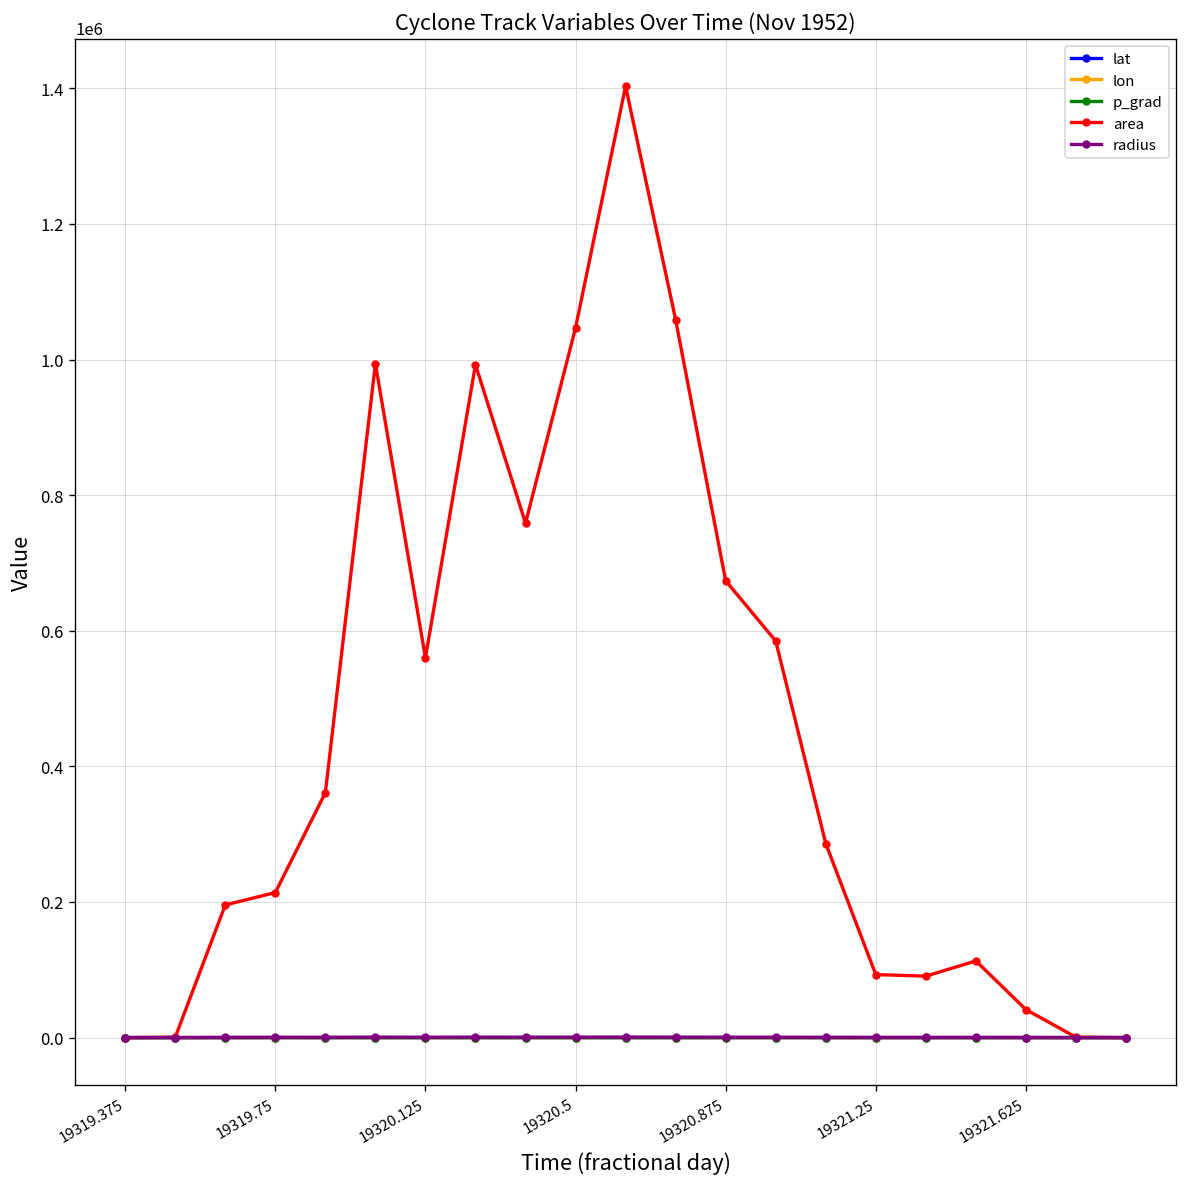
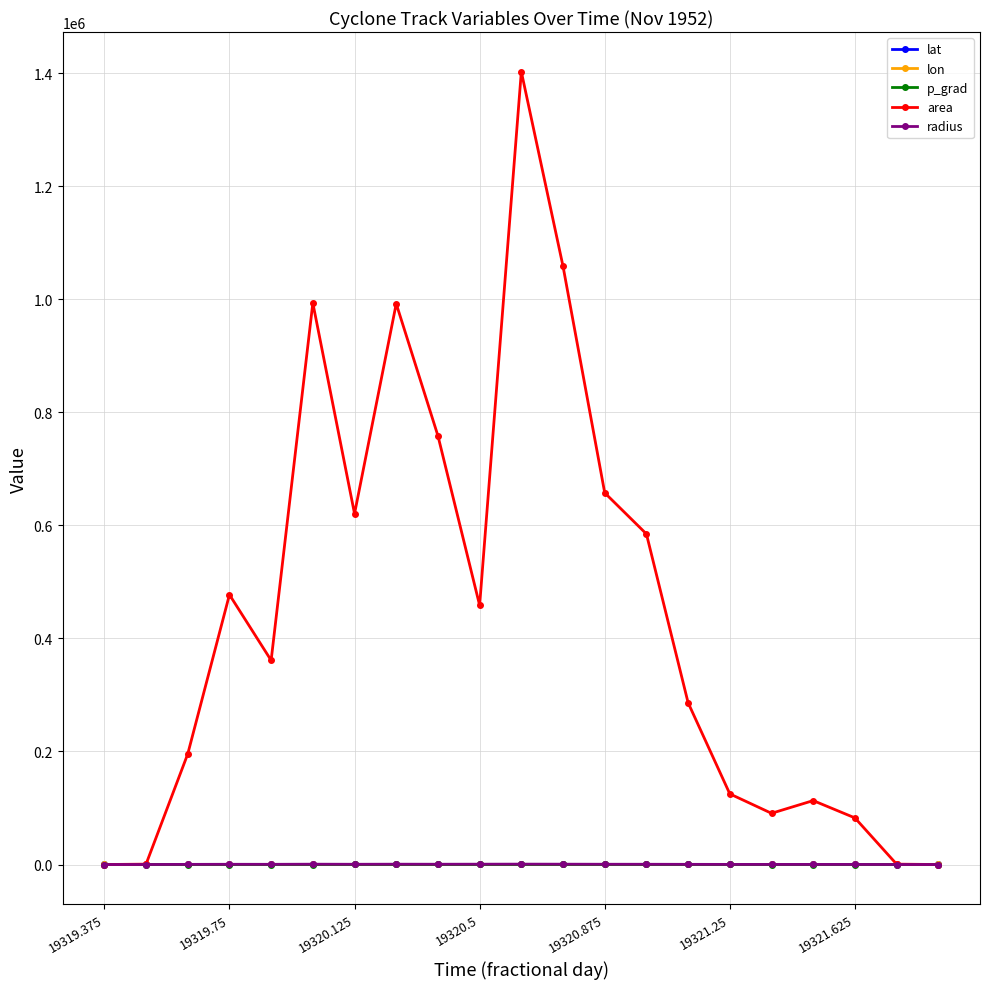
area, 19319.75: 210000 -> 480000
area, 19320.125: 560000 -> 620000
area, 19320.5: 1050000 -> 460000
area, 19320.875: 670000 -> 660000
area, 19321.25: 90000 -> 130000
area, 19321.625: 40000 -> 80000
